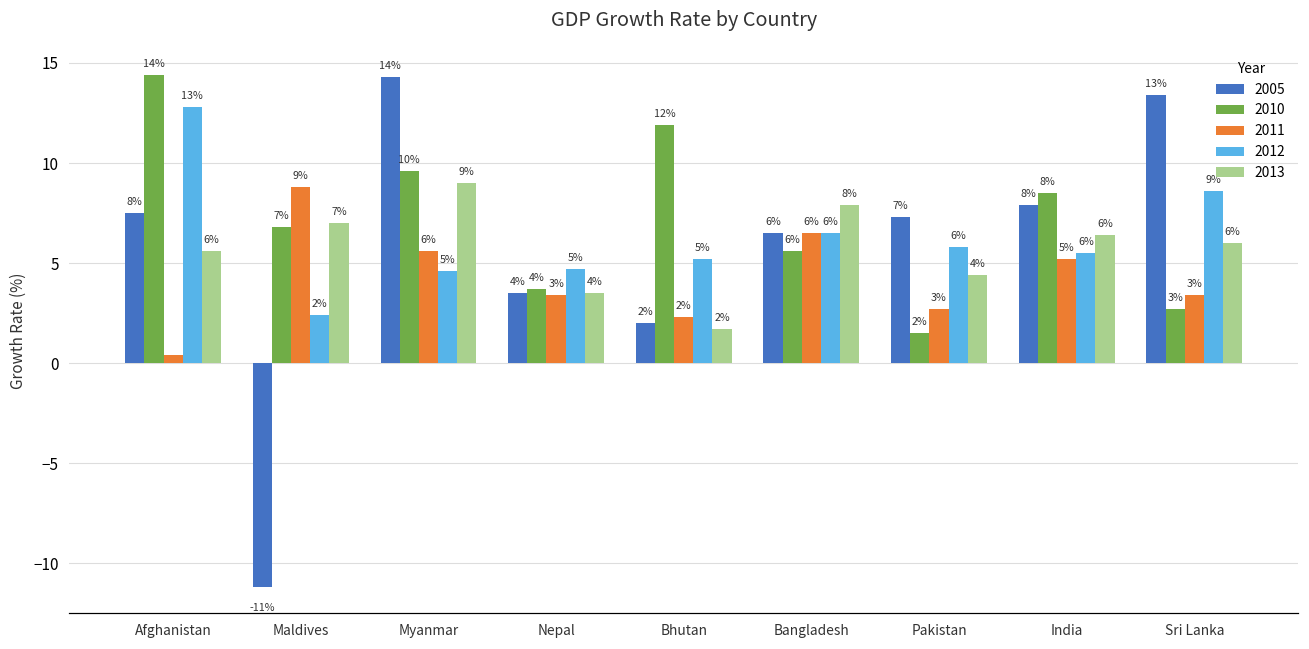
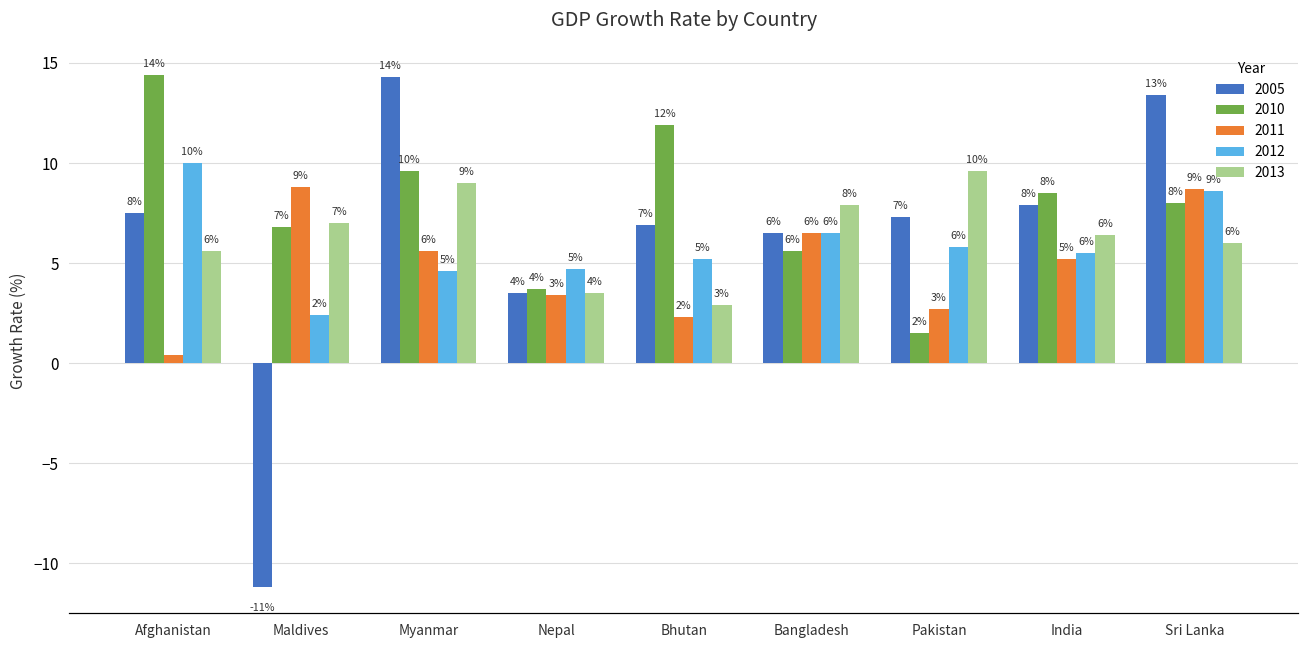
2012, Afghanistan: 13% -> 10%
2005, Bhutan: 2% -> 7%
2013, Bhutan: 2% -> 3%
2013, Pakistan: 4% -> 10%
2010, Sri Lanka: 3% -> 8%
2011, Sri Lanka: 3% -> 9%
